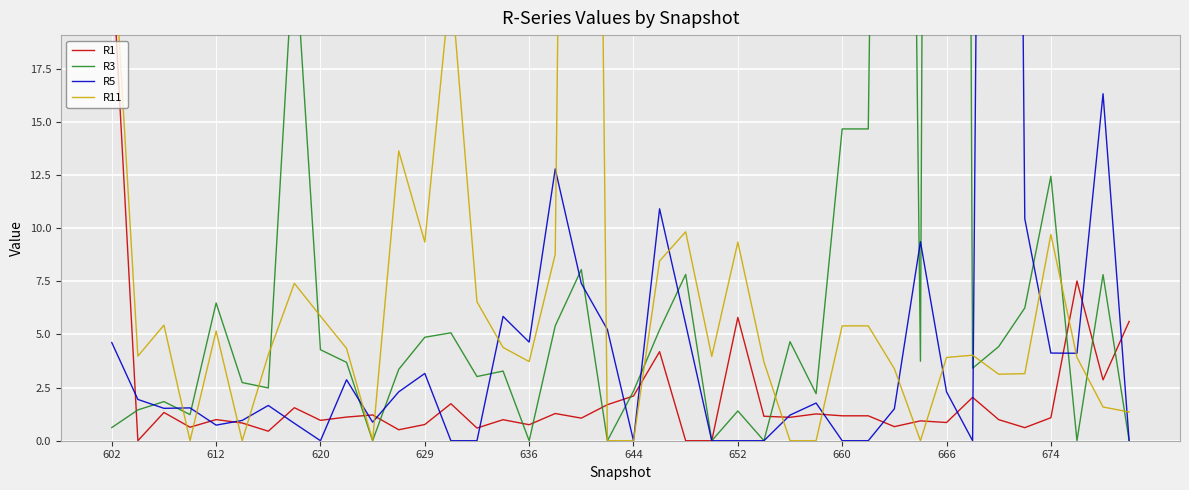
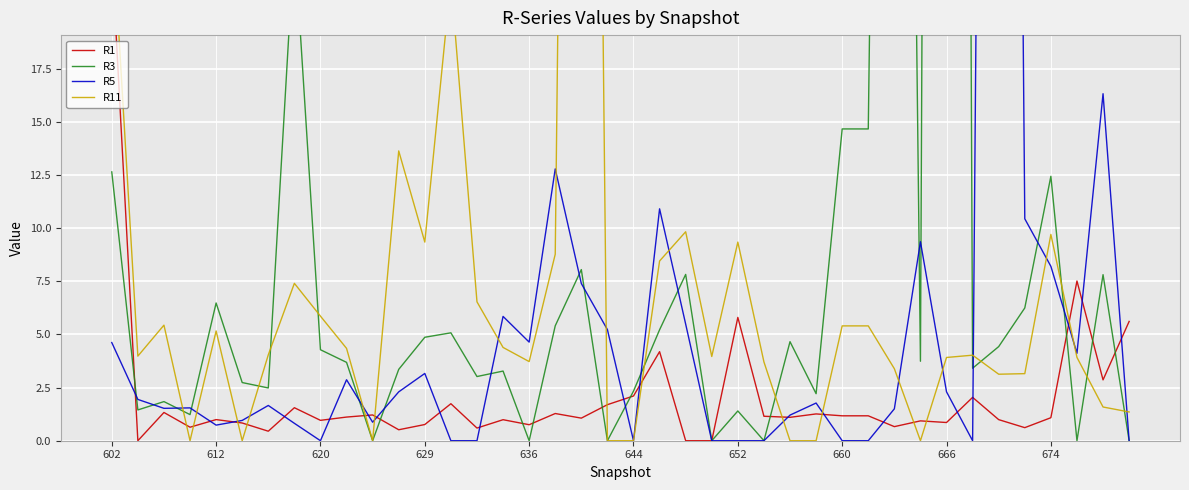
R3, 602: 0.6 -> 12.6
R5, 674: 4.1 -> 8.2
